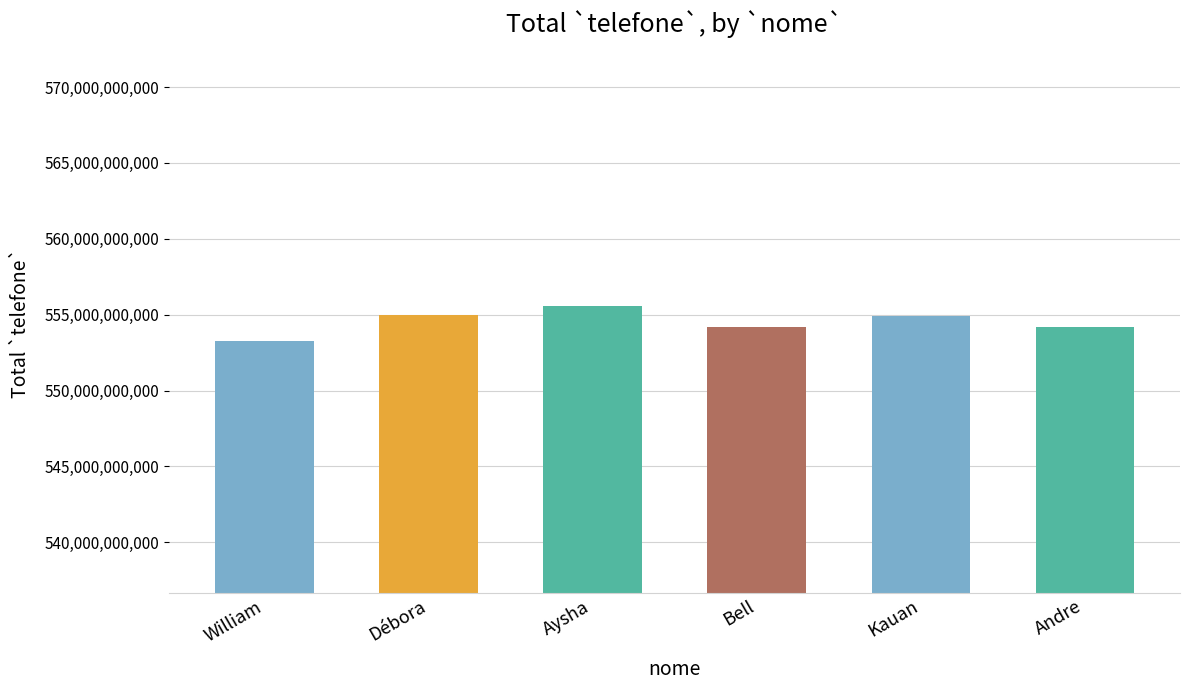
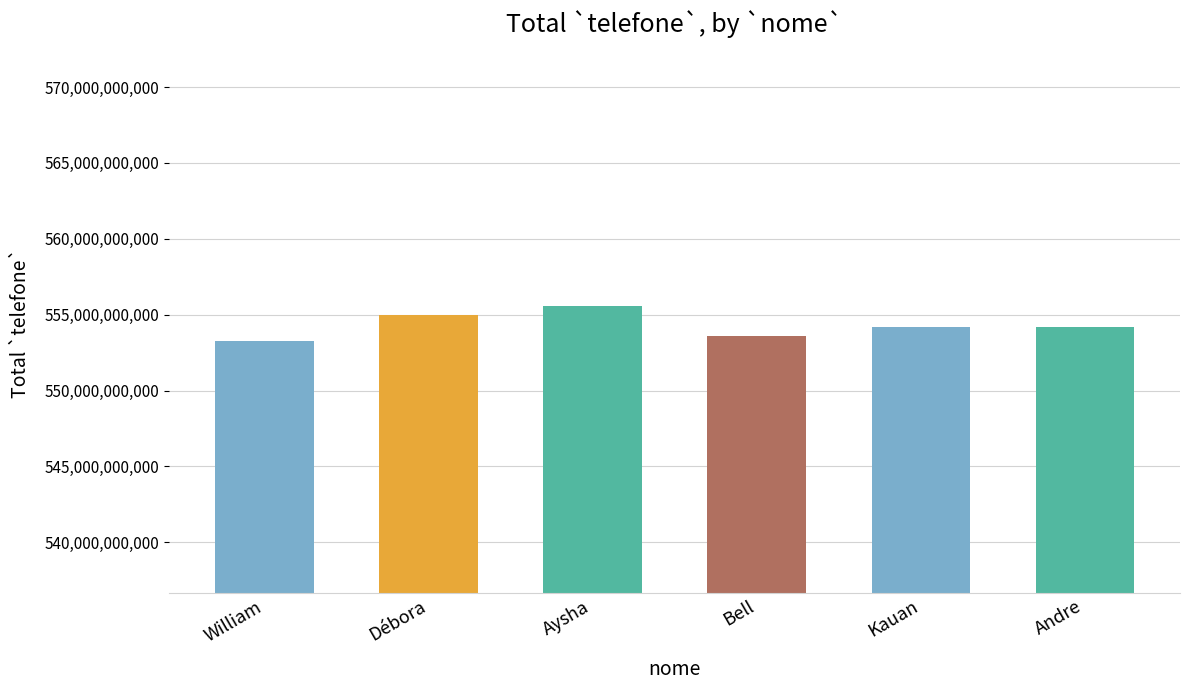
Bell: 554,200,000,000 -> 553,600,000,000
Kauan: 554,900,000,000 -> 554,200,000,000
